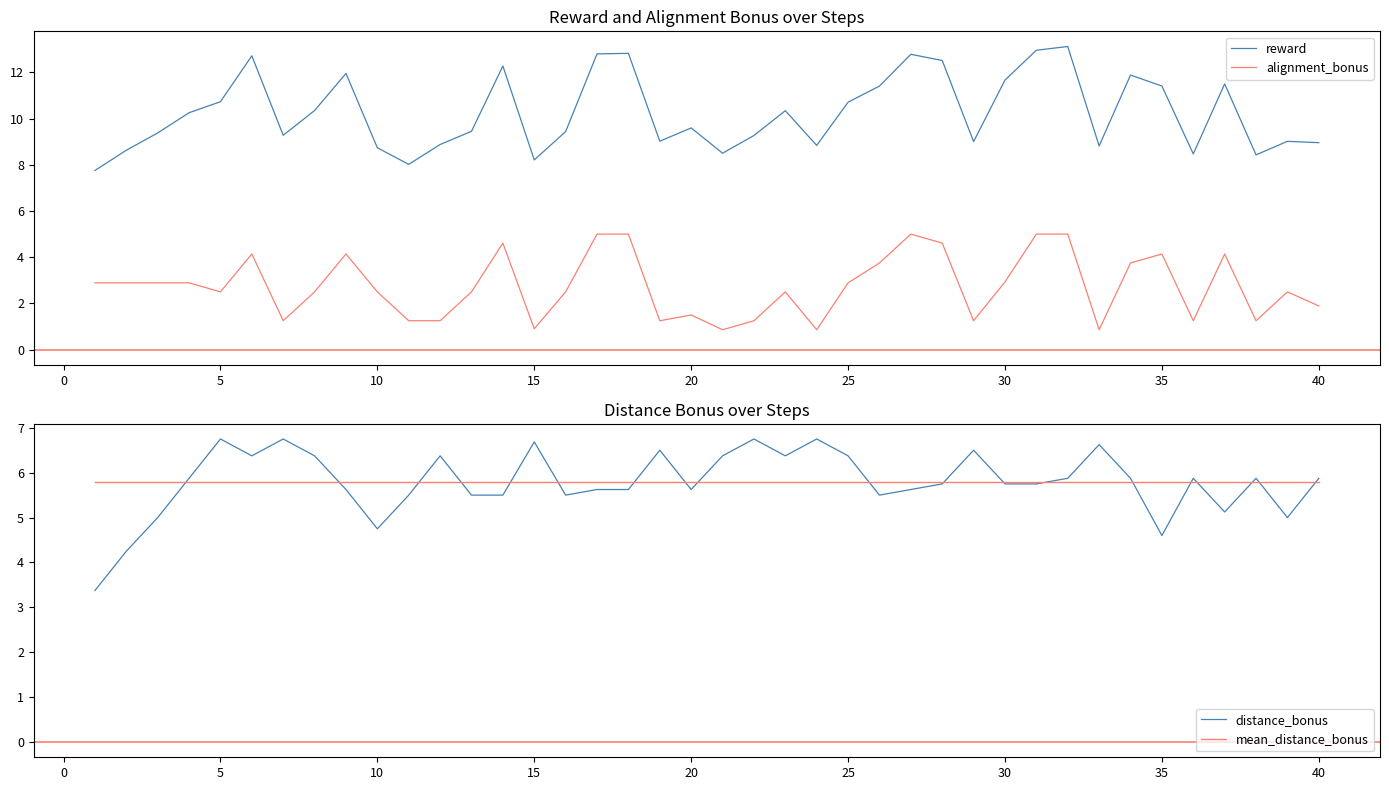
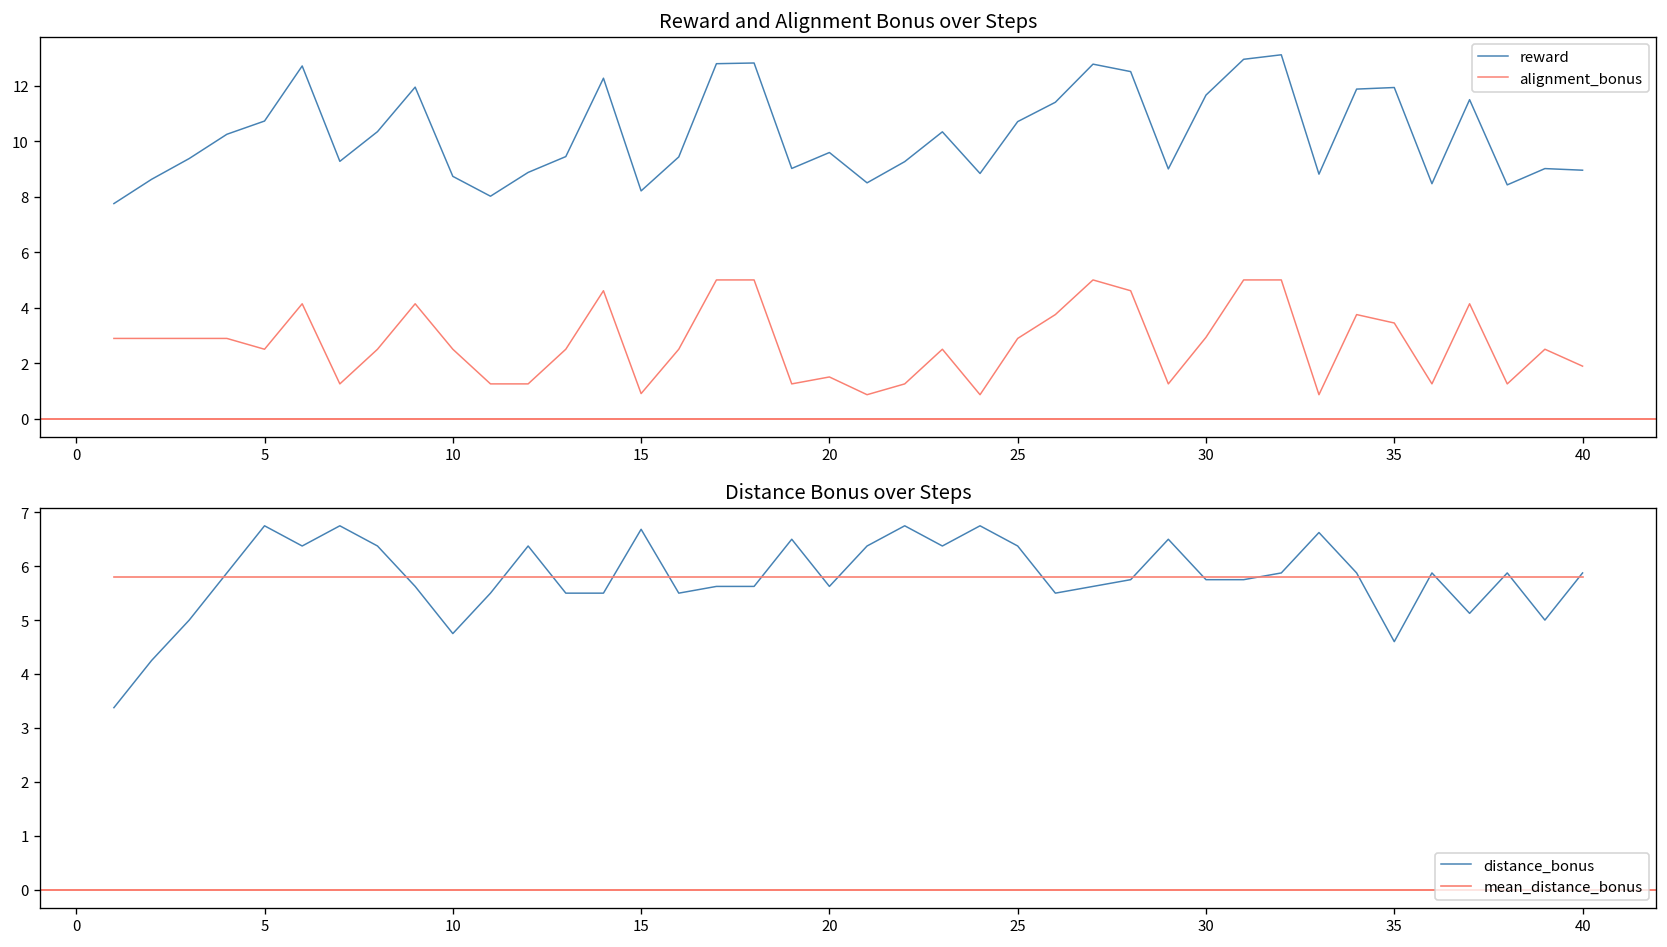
Reward and Alignment Bonus over Steps, reward, 35: 11.4 -> 11.9
Reward and Alignment Bonus over Steps, alignment_bonus, 35: 4.1 -> 3.4
